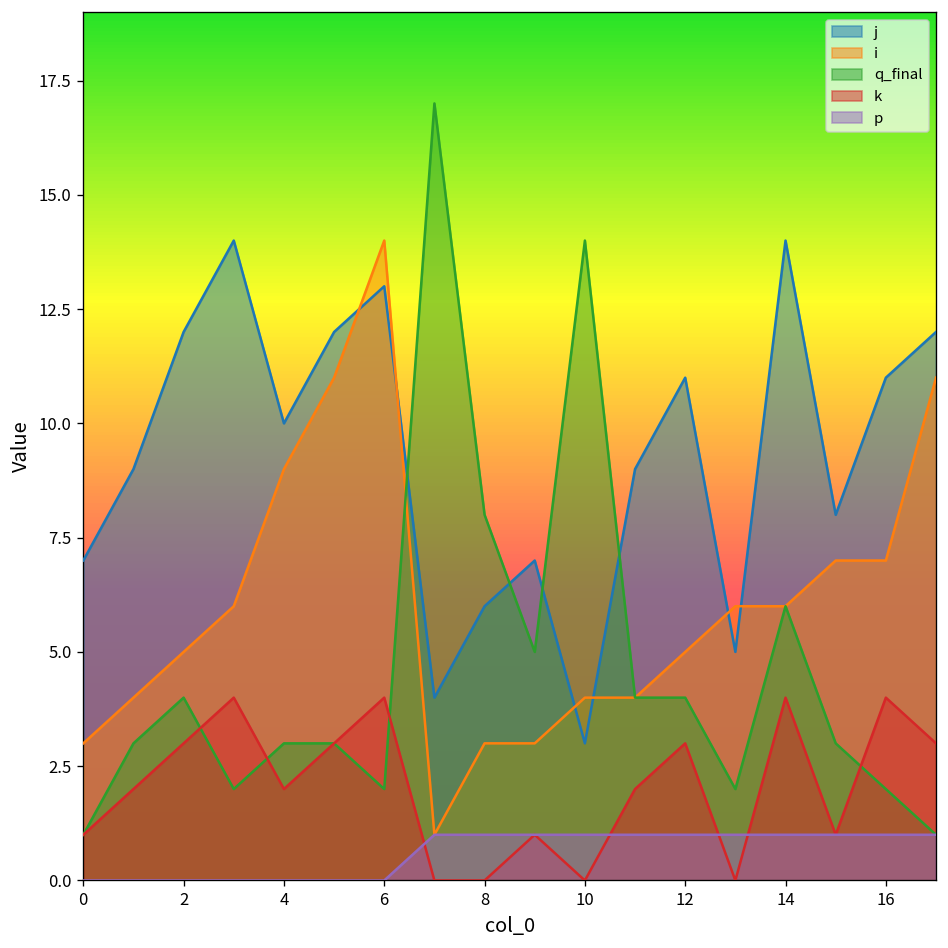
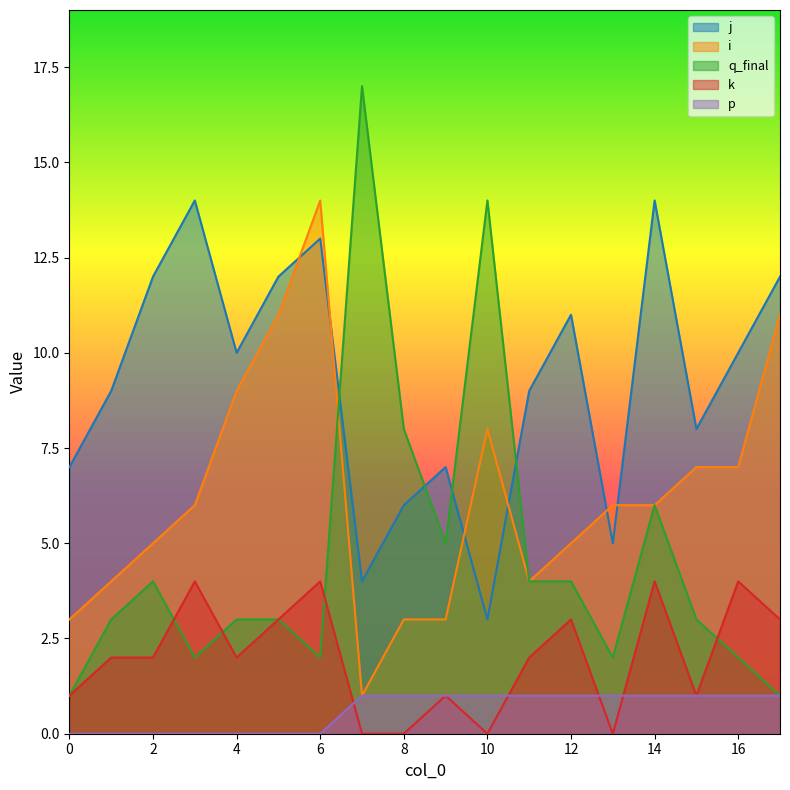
k, 2: 3 -> 2
i, 10: 4 -> 8
j, 16: 11 -> 10
